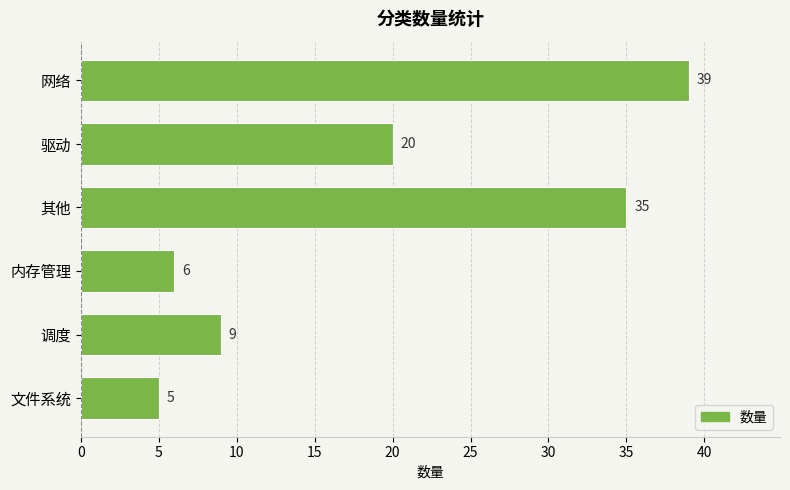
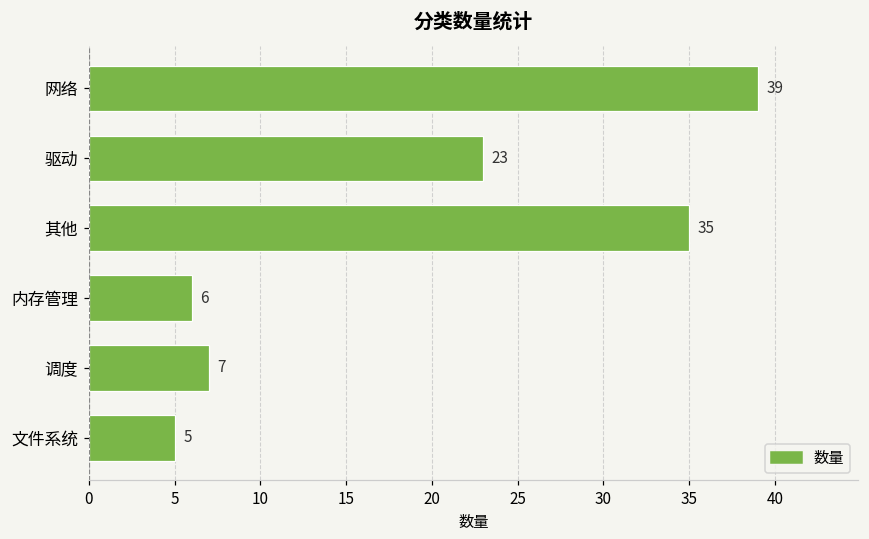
驱动: 20 -> 23
调度: 9 -> 7
